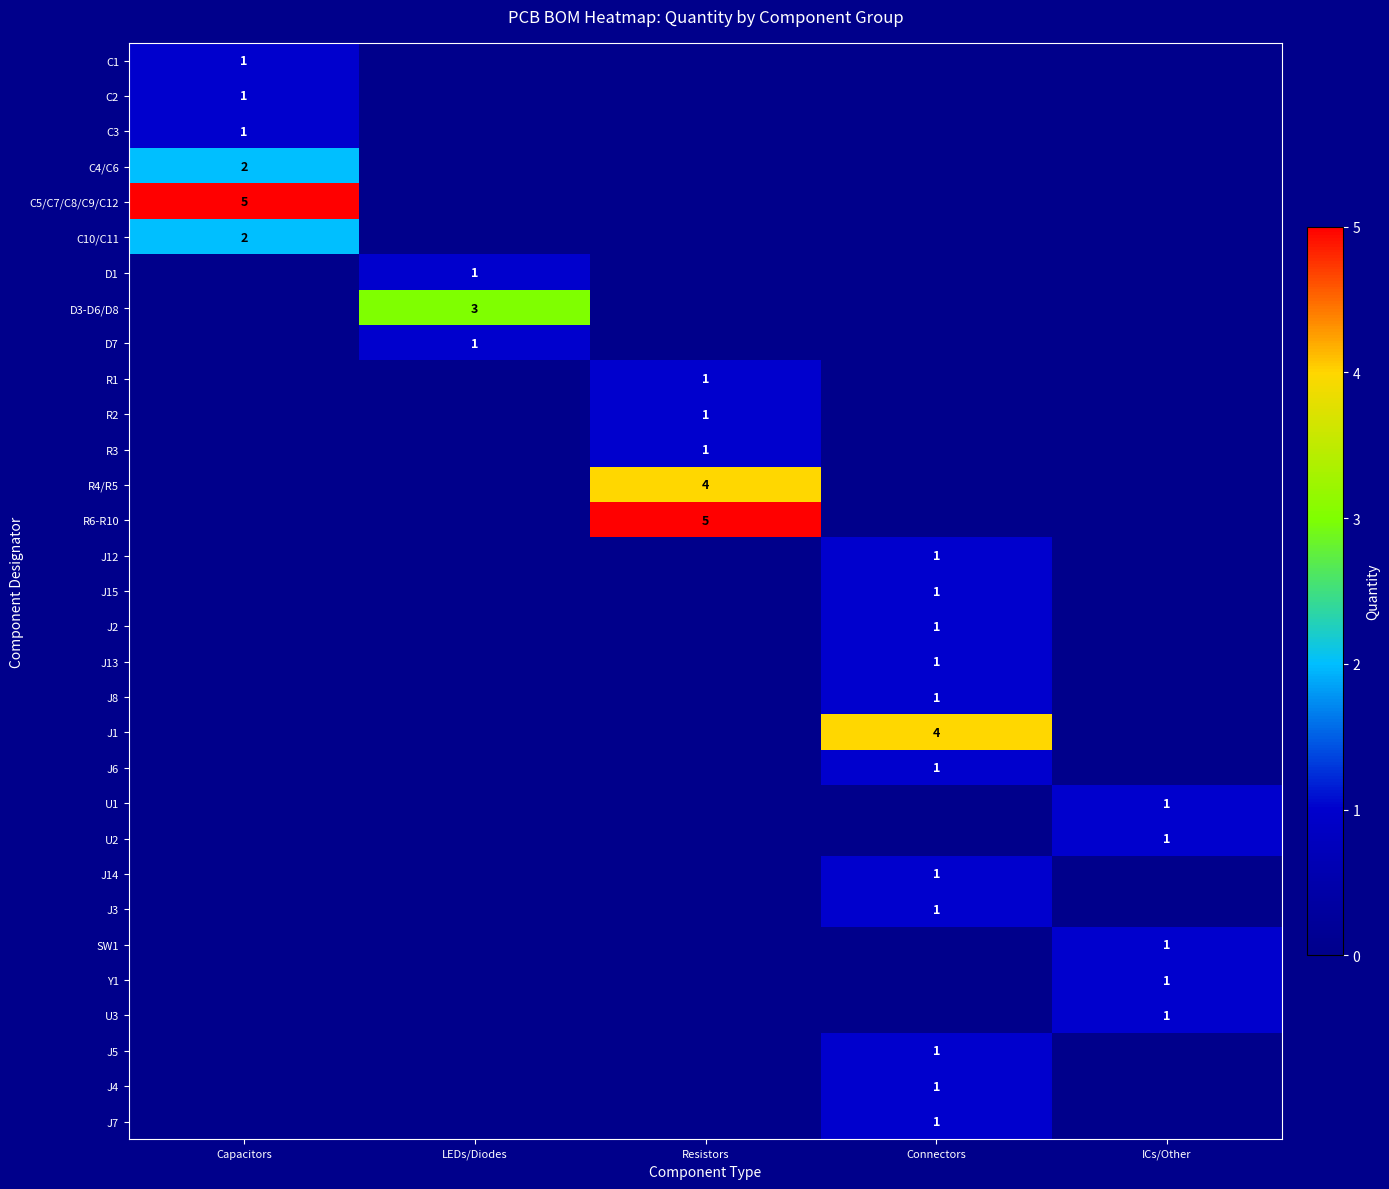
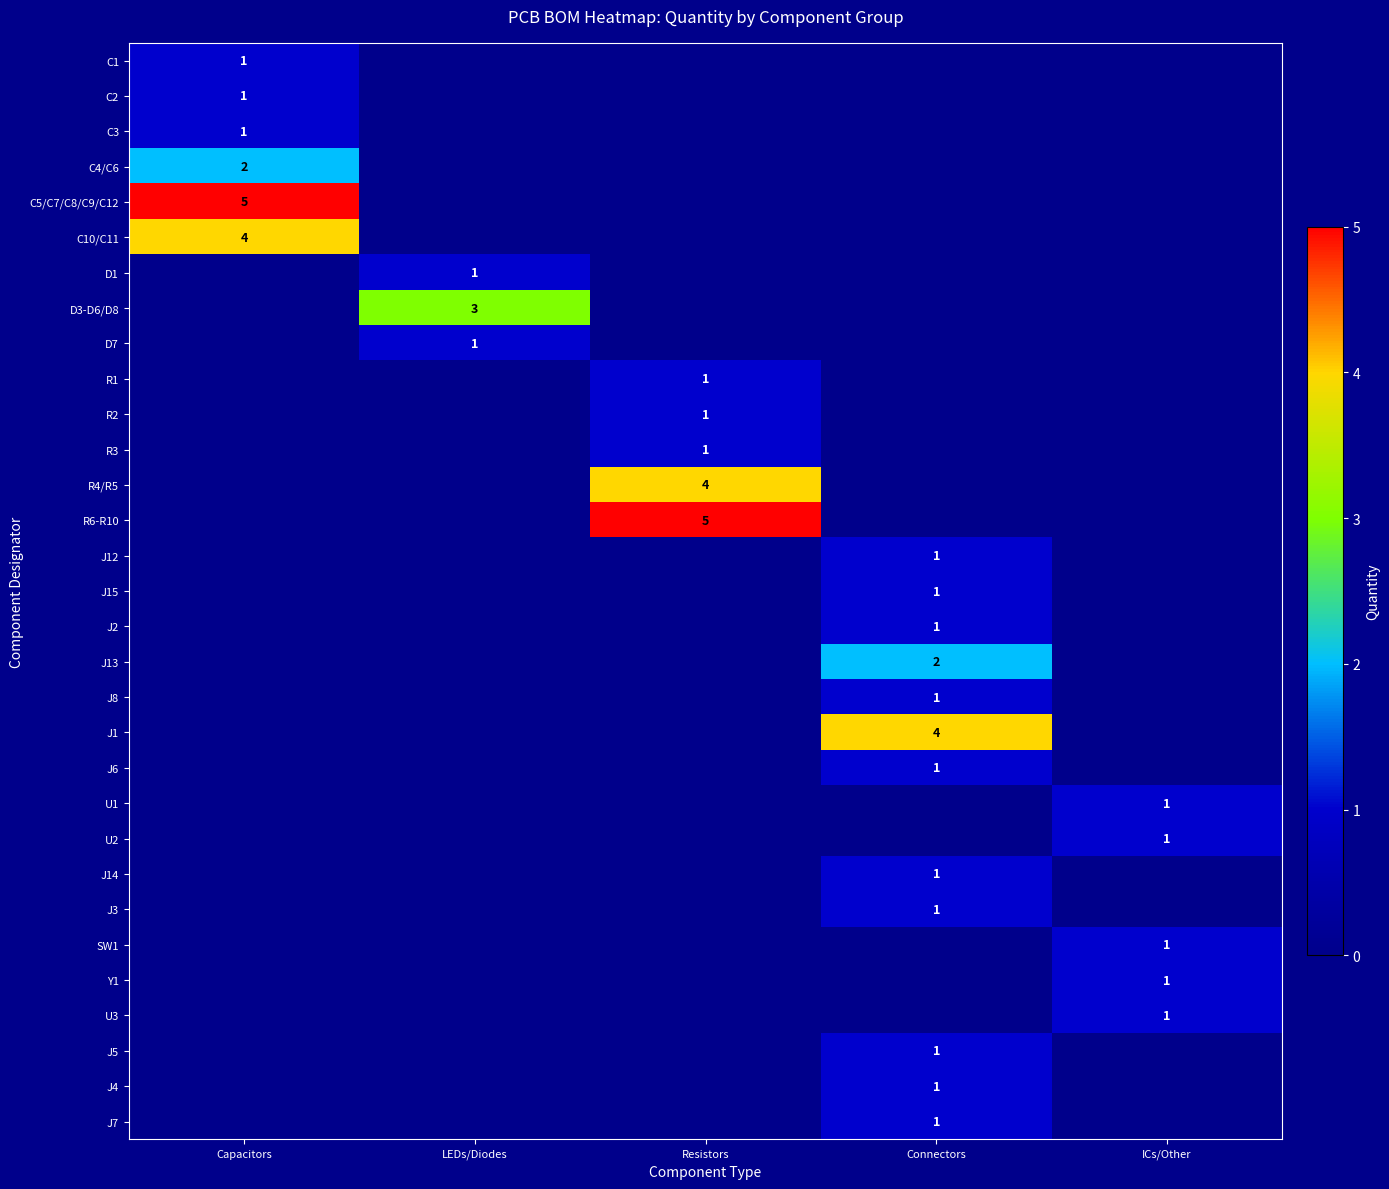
C10/C11, Capacitors: 2 -> 4
J13, Connectors: 1 -> 2
